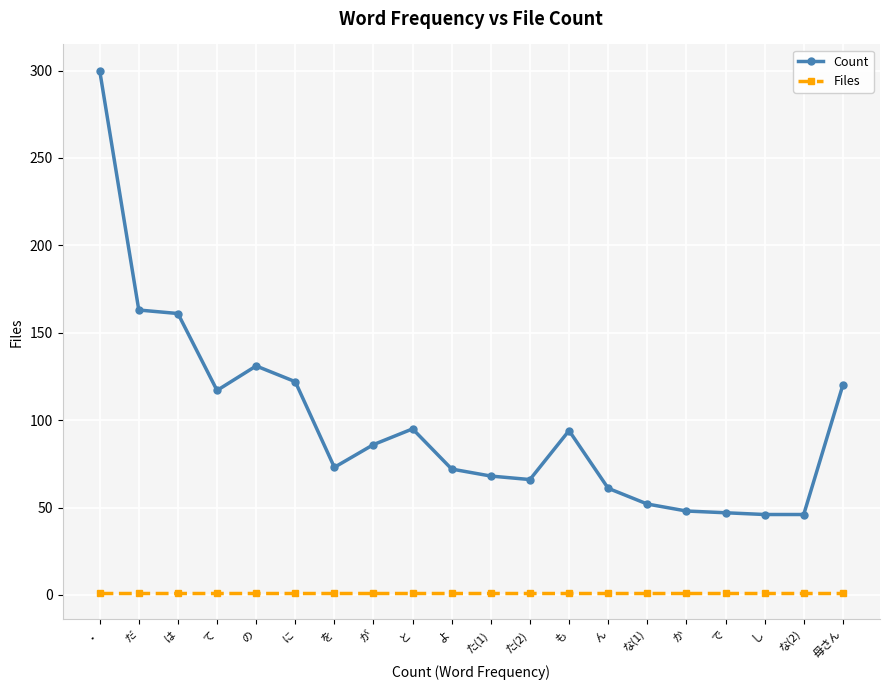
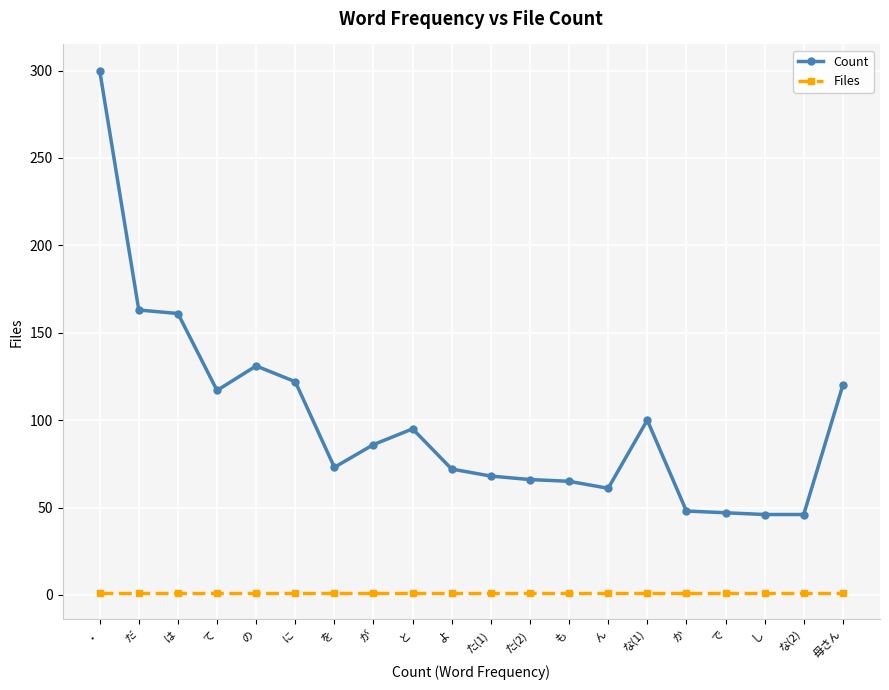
Count, も: 94 -> 65
Count, な(1): 52 -> 100
